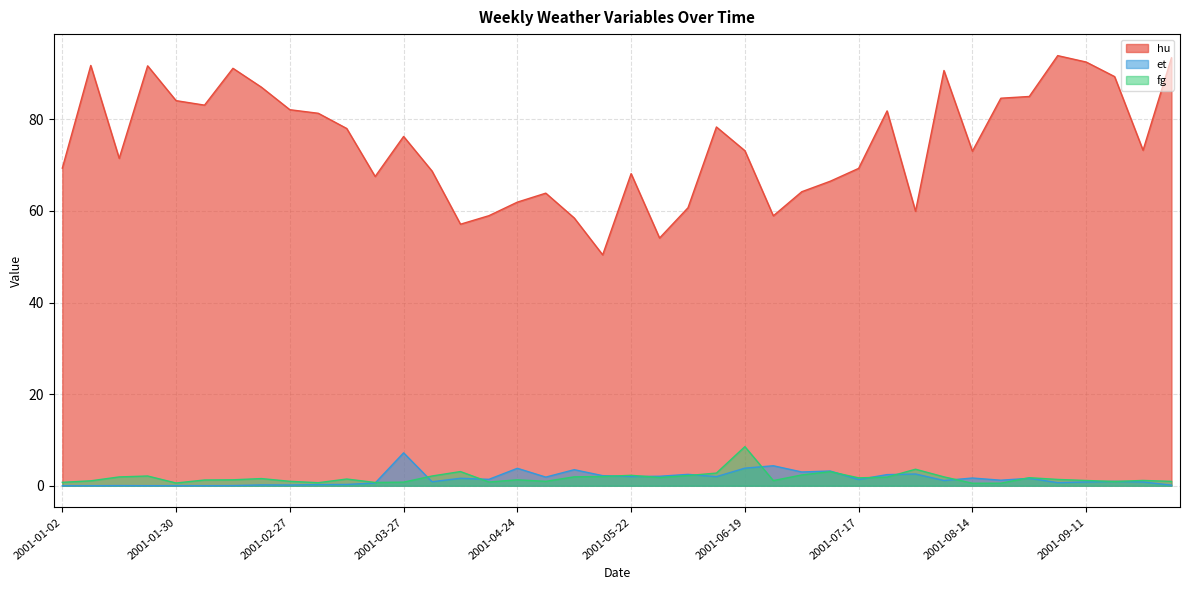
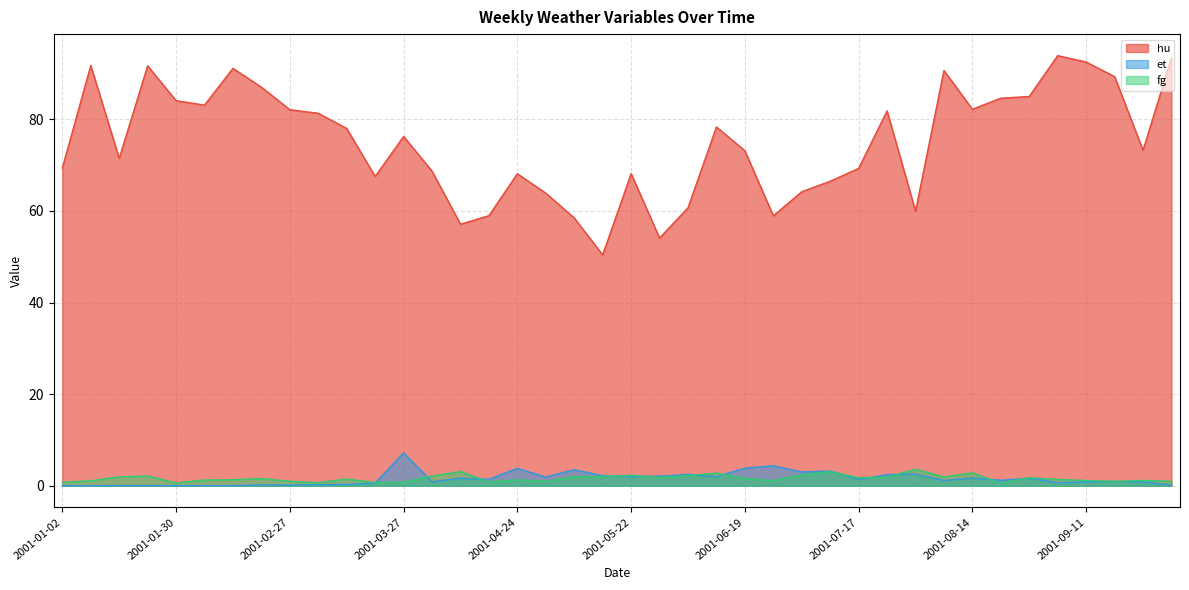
hu, 2001-04-24: 62 -> 68
fg, 2001-06-19: 9 -> 2
hu, 2001-08-14: 73 -> 82
fg, 2001-08-14: 1 -> 3
